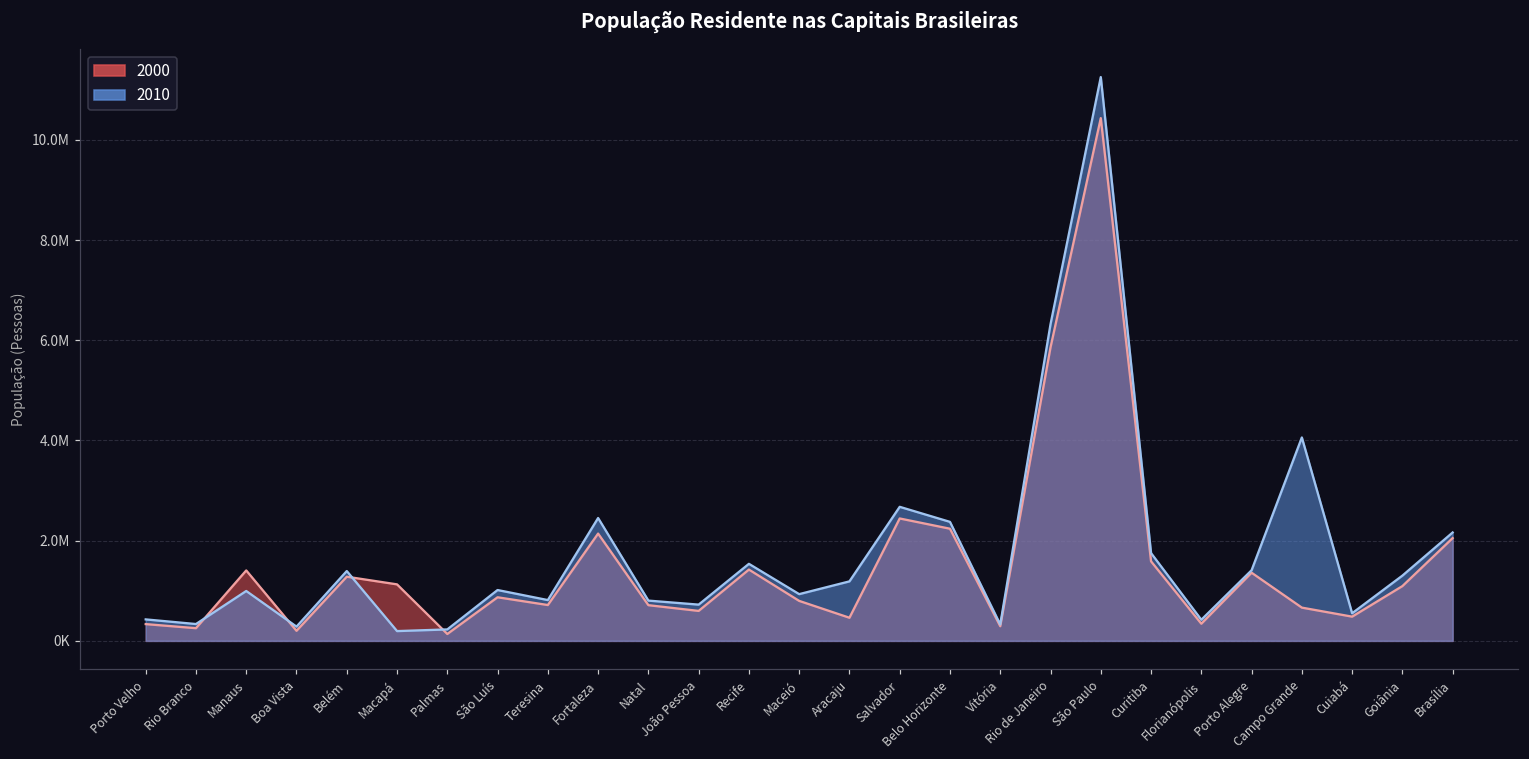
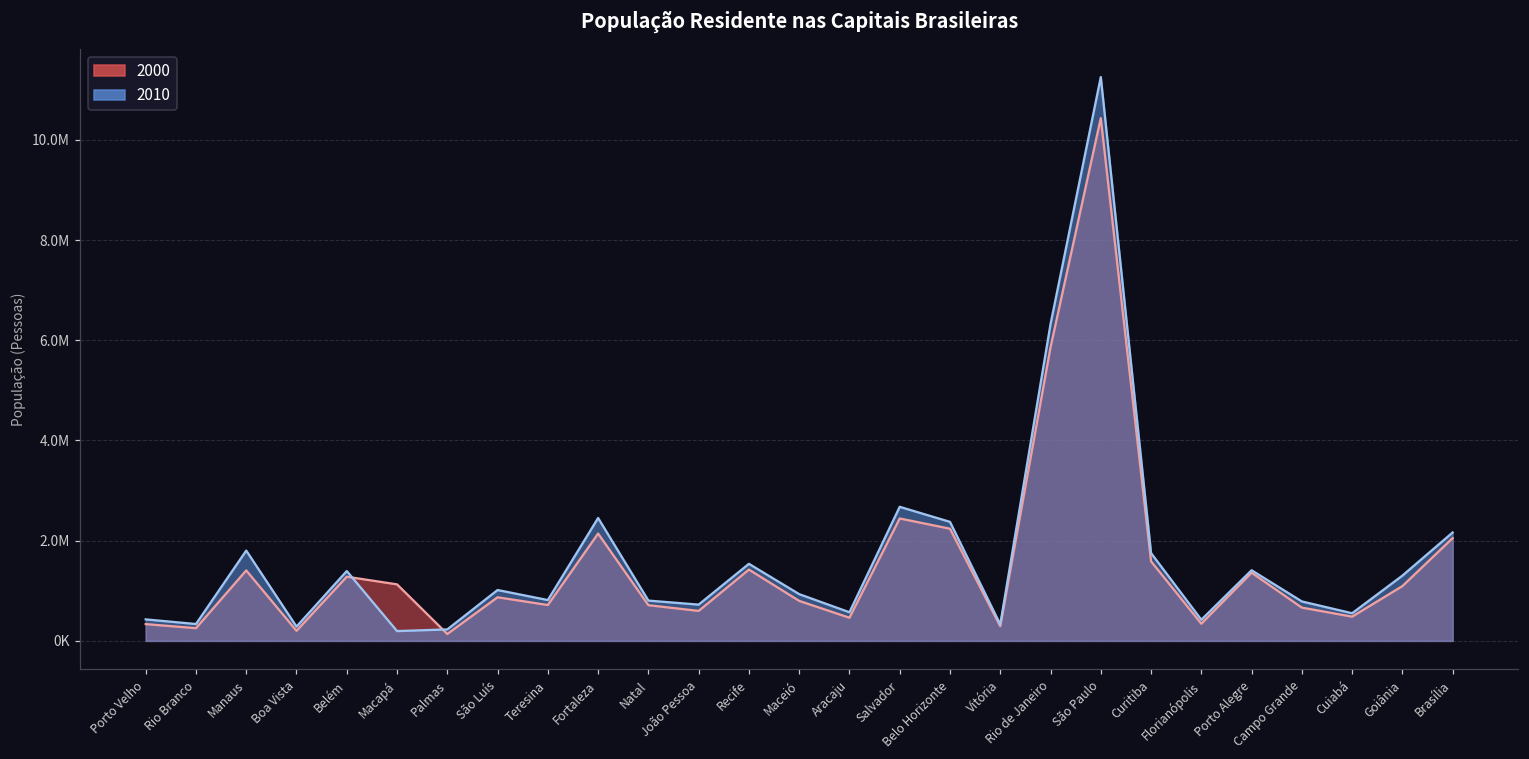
2010, Manaus: 1000000 -> 1800000
2010, Aracaju: 1200000 -> 600000
2010, Campo Grande: 4100000 -> 800000
